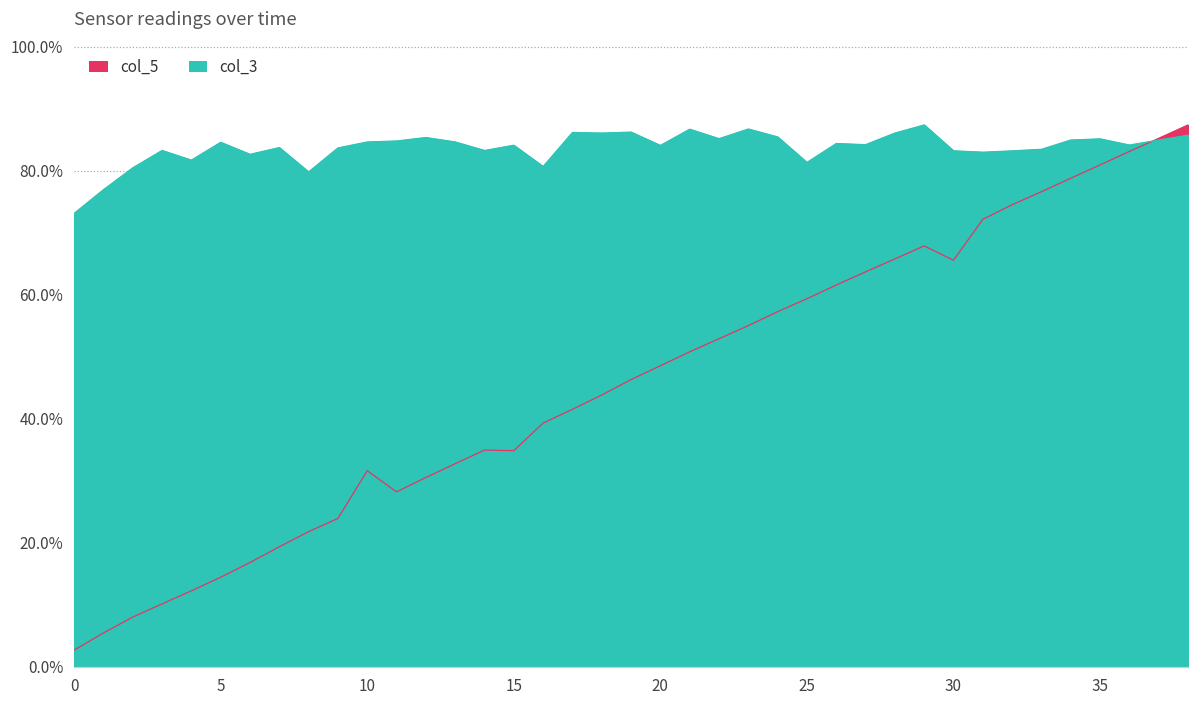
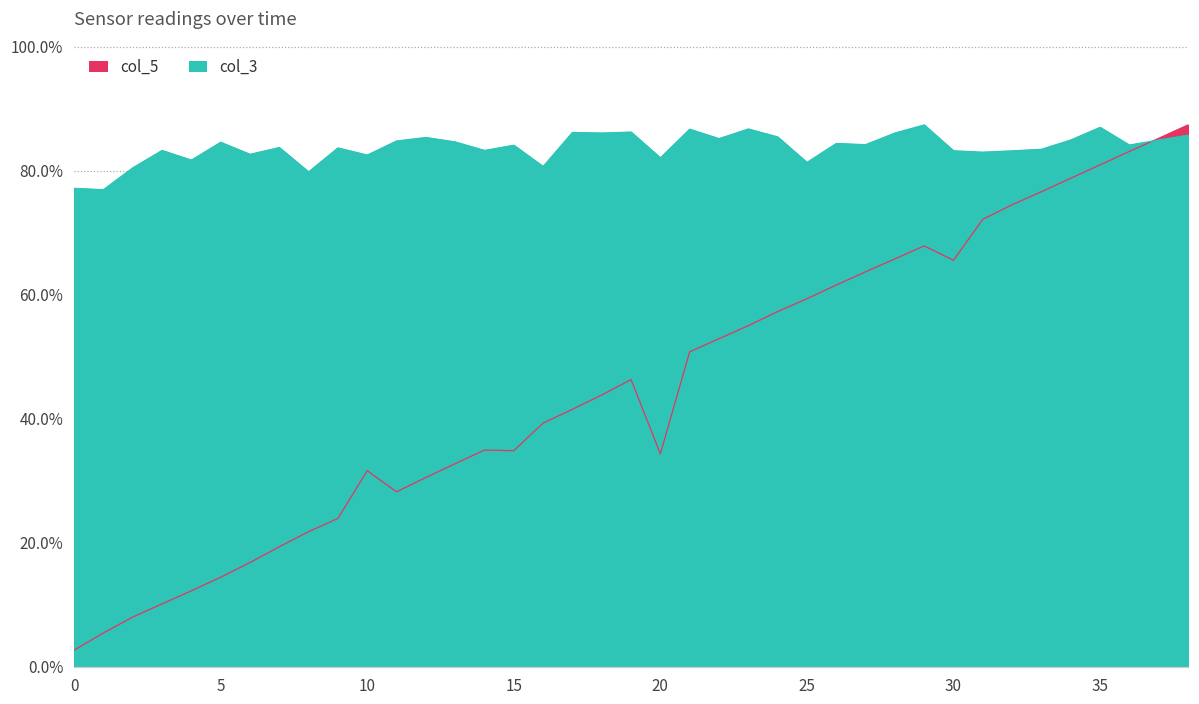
col_3, 0: 73% -> 77%
col_3, 10: 85% -> 83%
col_5, 20: 49% -> 34%
col_3, 20: 84% -> 82%
col_3, 35: 85% -> 87%
